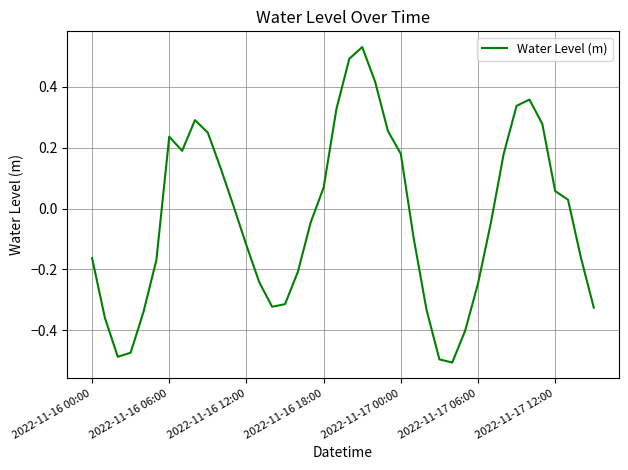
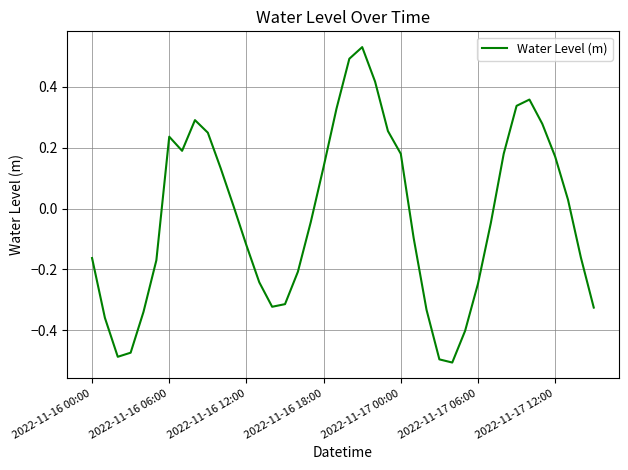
2022-11-16 18:00: 0.07 -> 0.14
2022-11-17 12:00: 0.06 -> 0.17
